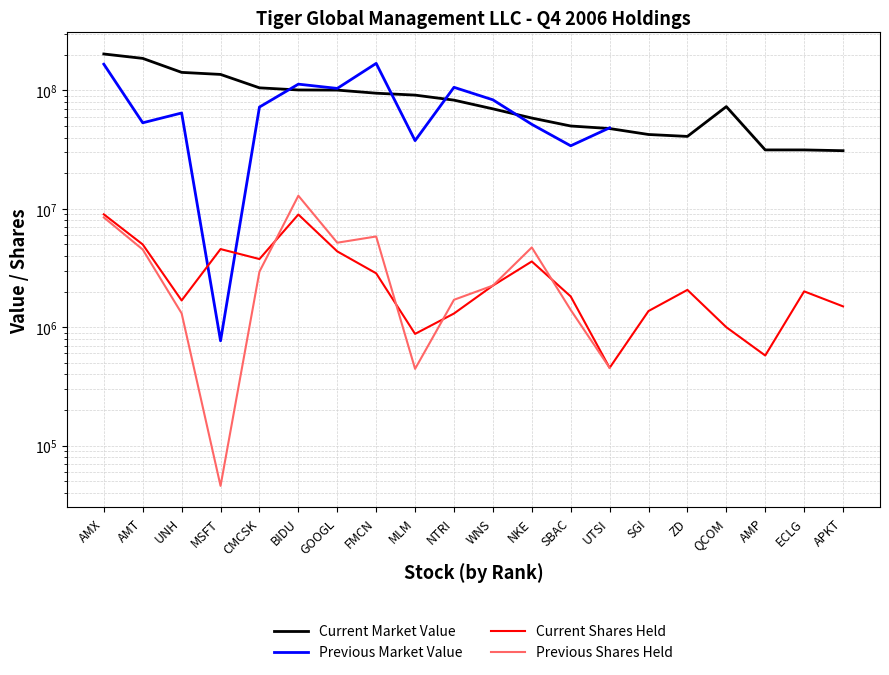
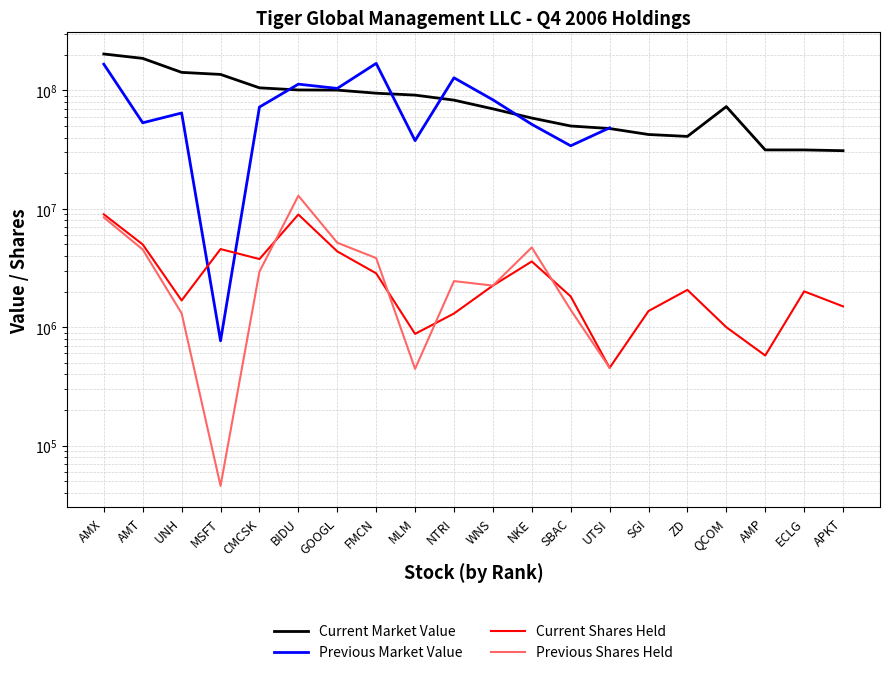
Previous Shares Held, FMCN: 6000000 -> 3800000
Previous Market Value, NTRI: 110000000 -> 130000000
Previous Shares Held, NTRI: 1700000 -> 2500000
